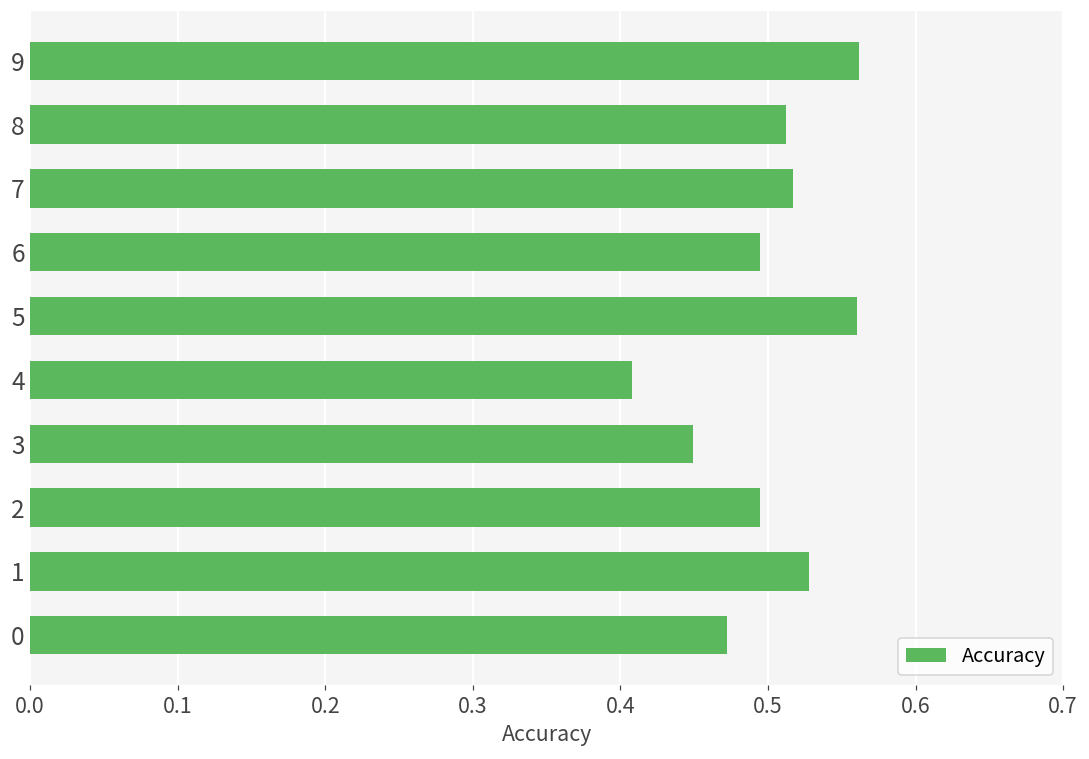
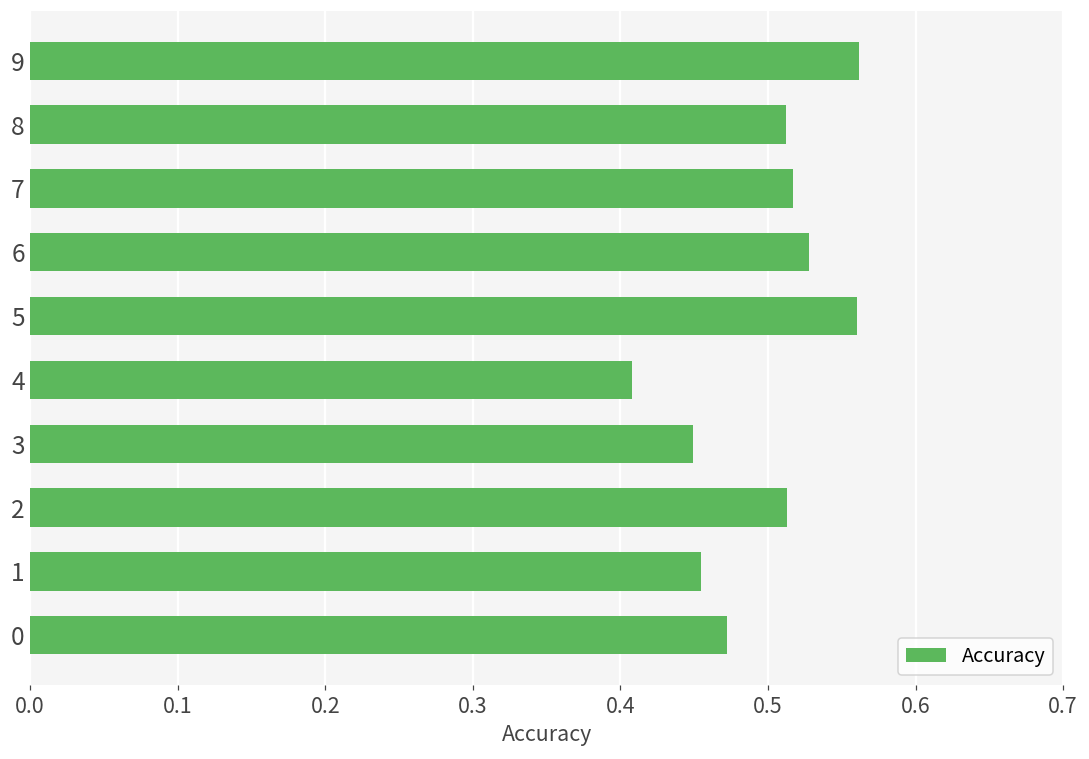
6: 0.494 -> 0.528
2: 0.494 -> 0.513
1: 0.528 -> 0.454
